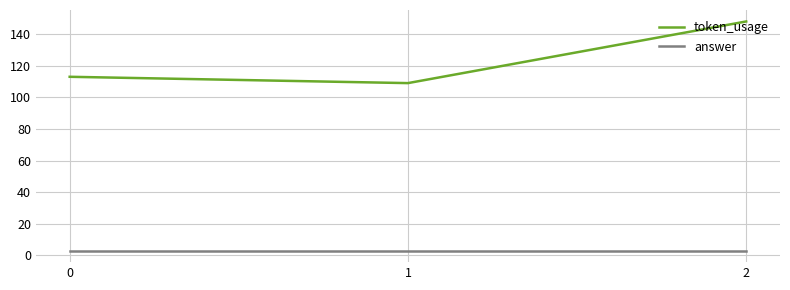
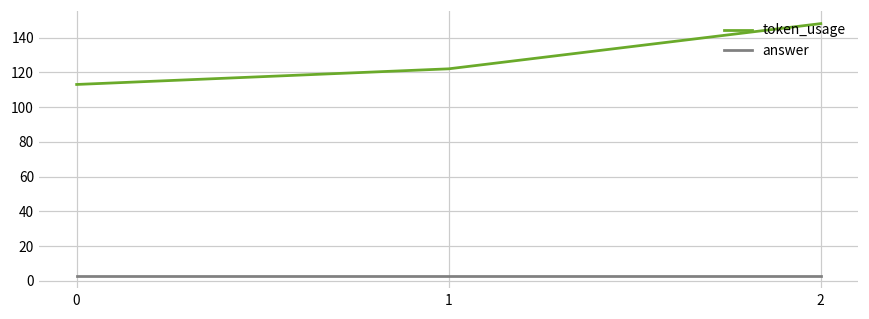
token_usage, 1: 109 -> 122
